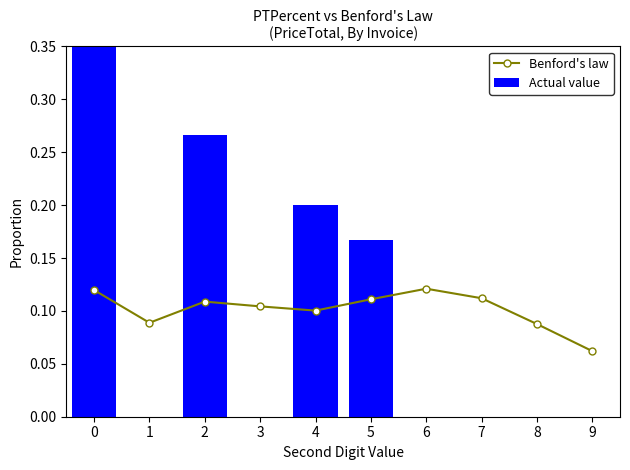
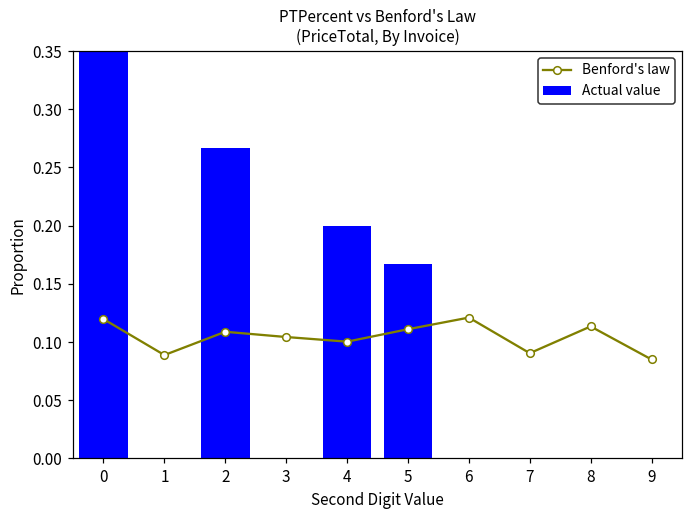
Benford's law, 7: 0.112 -> 0.090
Benford's law, 8: 0.088 -> 0.113
Benford's law, 9: 0.062 -> 0.085
